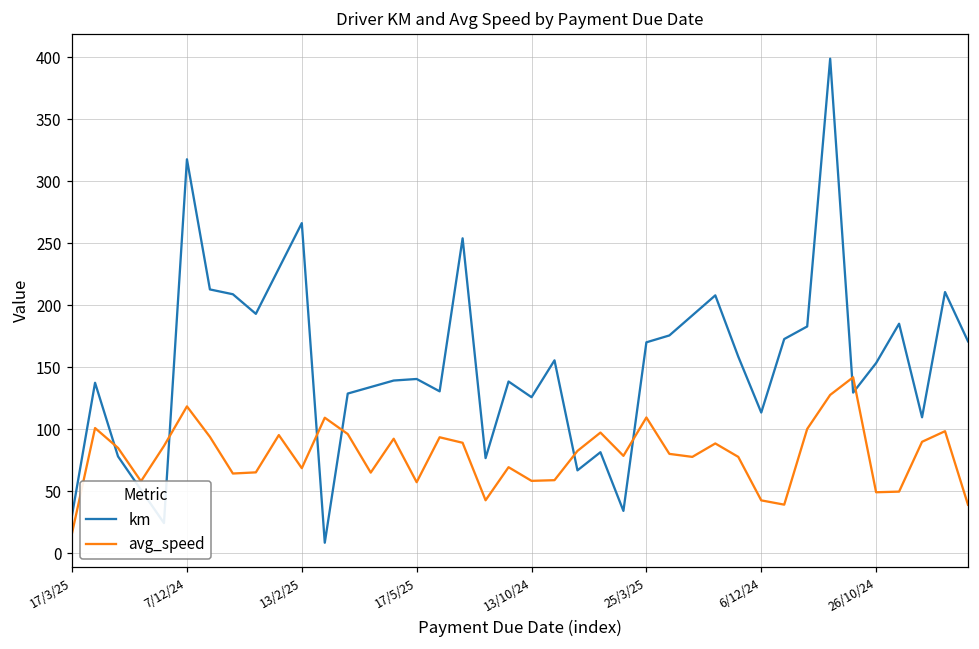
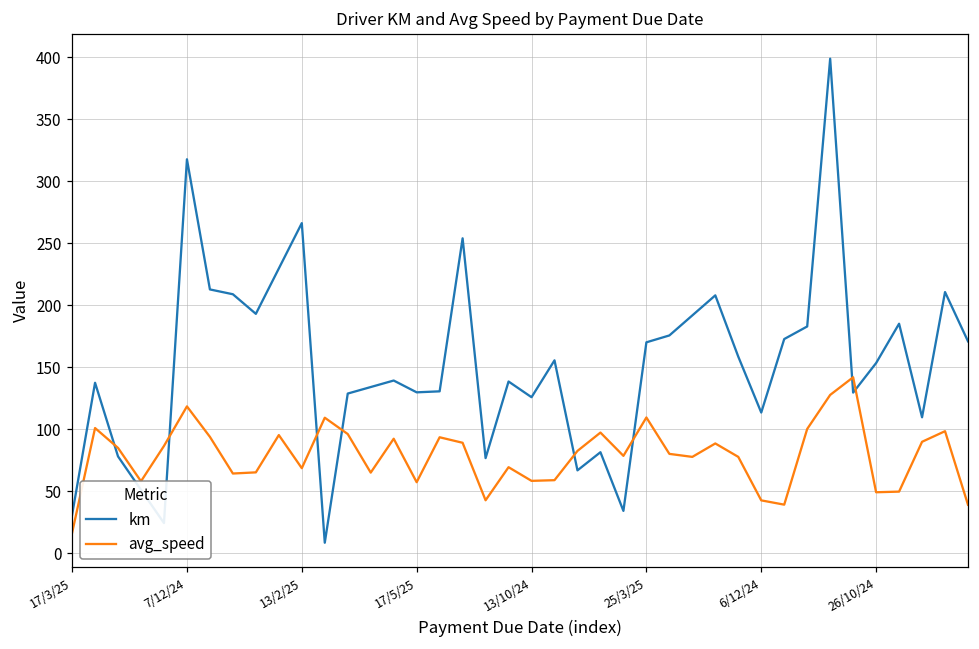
km, 17/5/25: 141 -> 130
